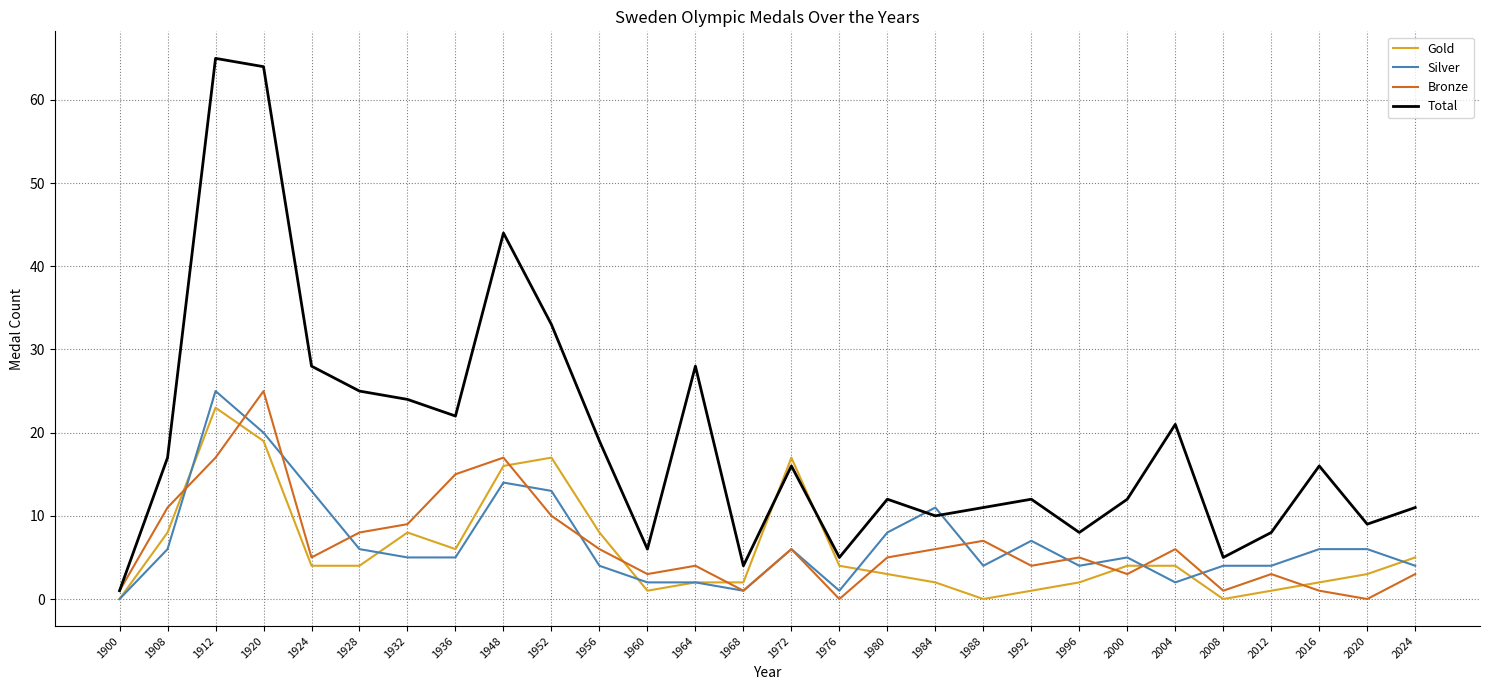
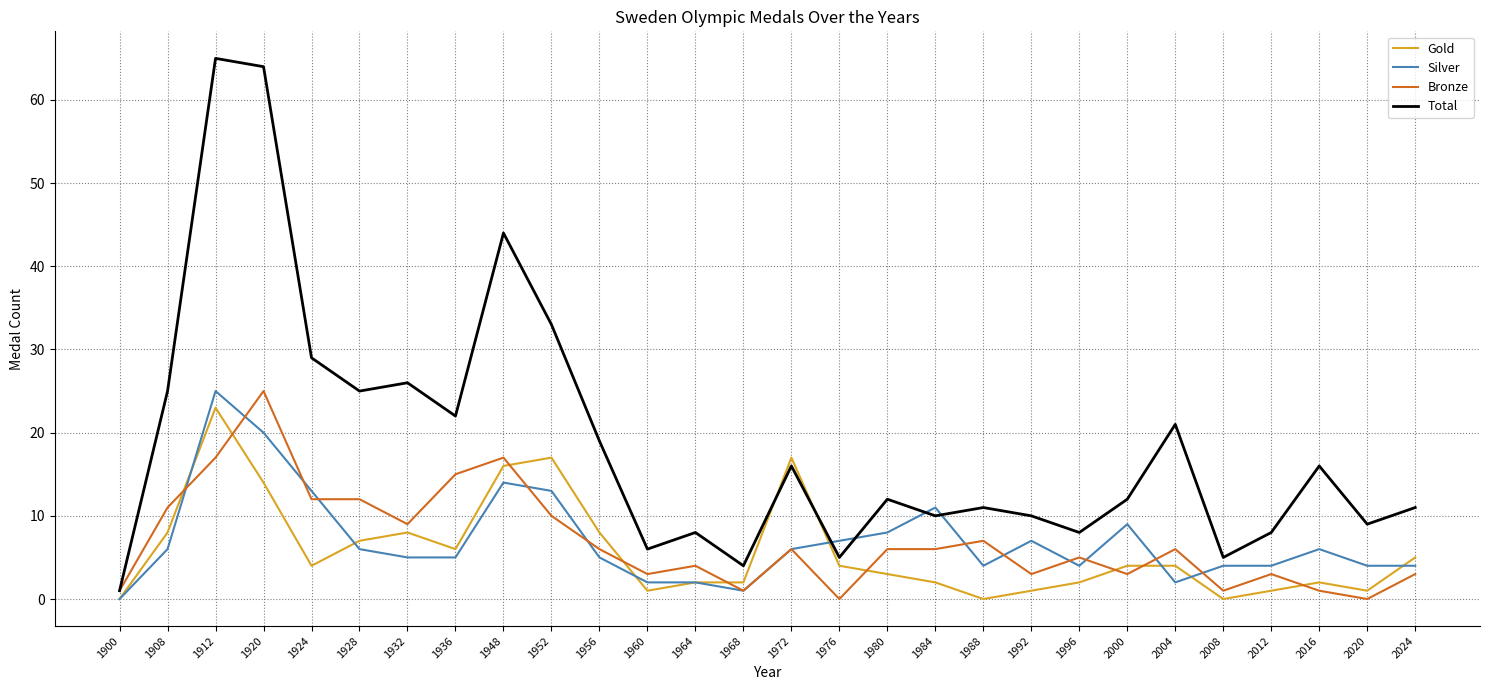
Total, 1908: 17 -> 25
Gold, 1920: 19 -> 14
Bronze, 1924: 5 -> 12
Total, 1924: 28 -> 29
Gold, 1928: 4 -> 7
Bronze, 1928: 8 -> 12
Total, 1932: 24 -> 26
Silver, 1956: 4 -> 5
Total, 1964: 28 -> 8
Silver, 1976: 1 -> 7
Bronze, 1980: 5 -> 6
Bronze, 1992: 4 -> 3
Total, 1992: 12 -> 10
Silver, 2000: 5 -> 9
Gold, 2020: 3 -> 1
Silver, 2020: 6 -> 4
